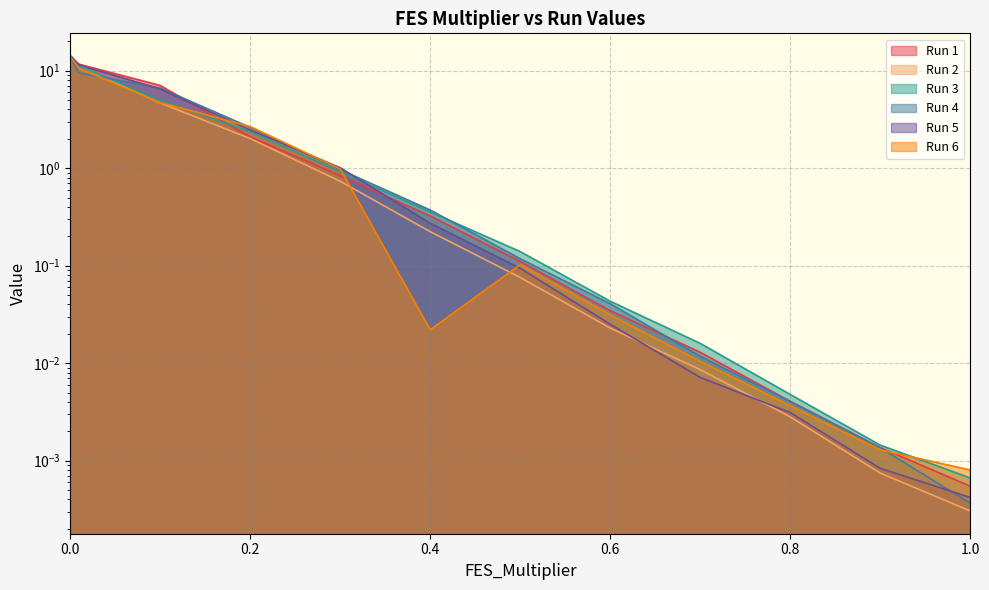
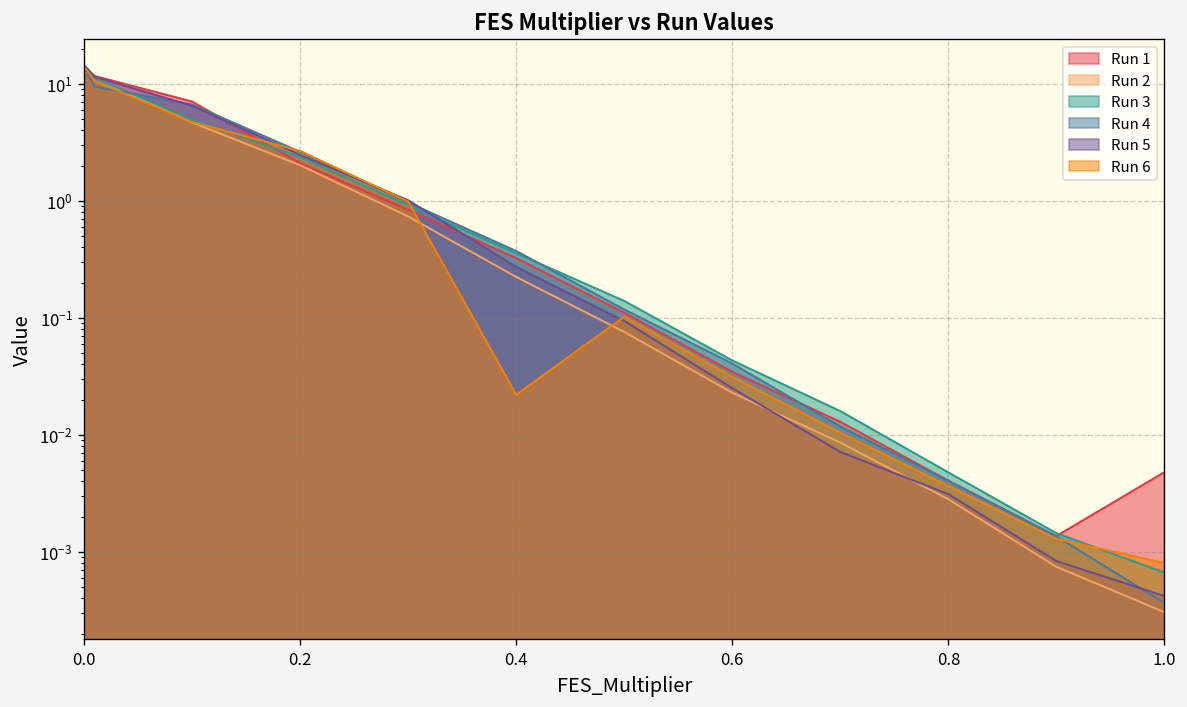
Run 1, 1.0: 0.0005 -> 0.005
